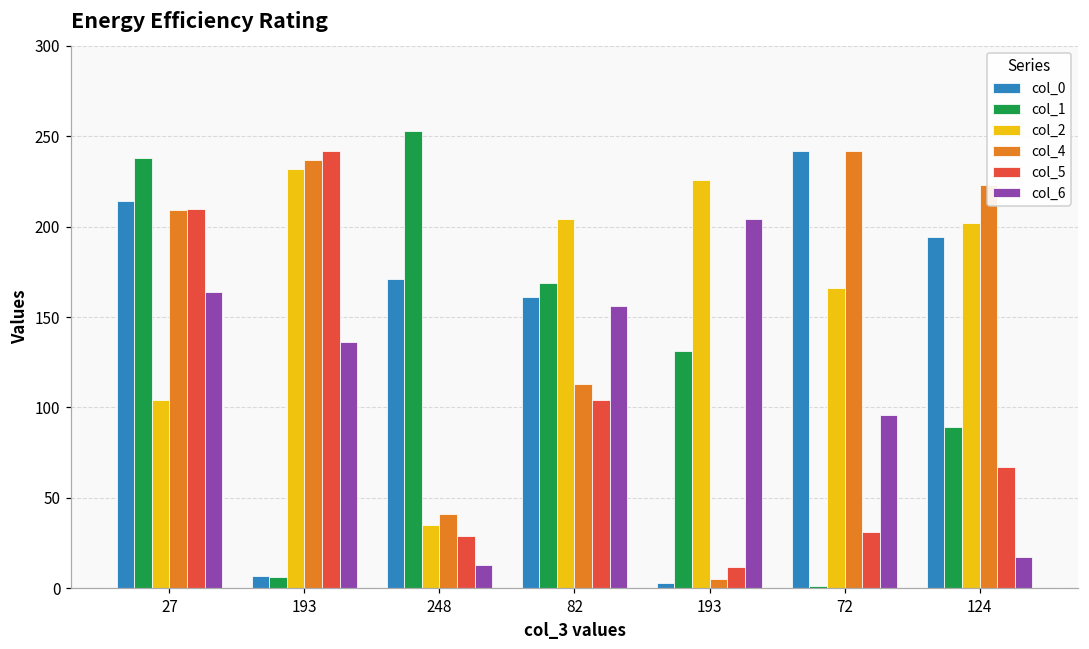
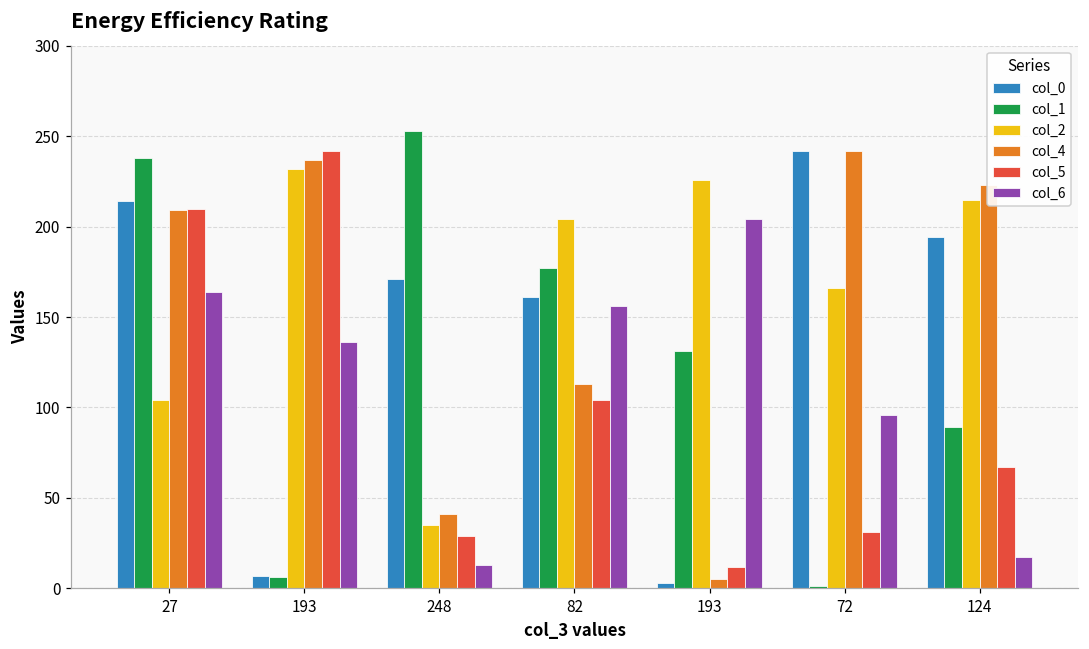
col_1, 82: 169 -> 177
col_2, 124: 202 -> 215
